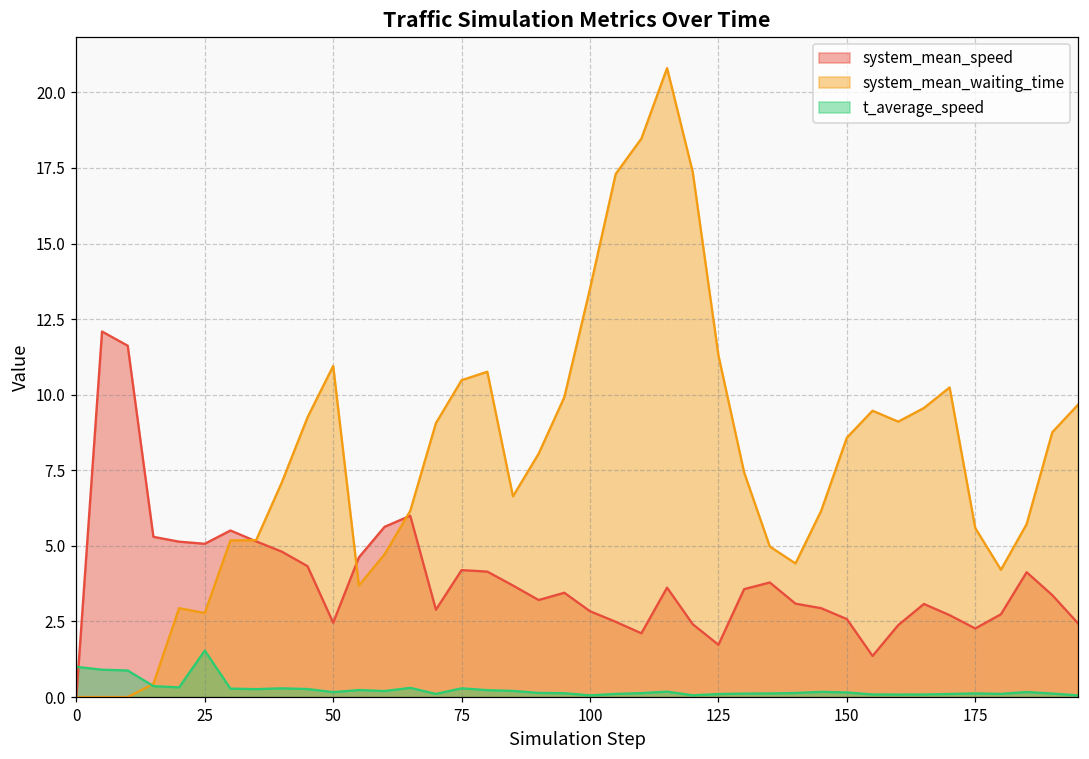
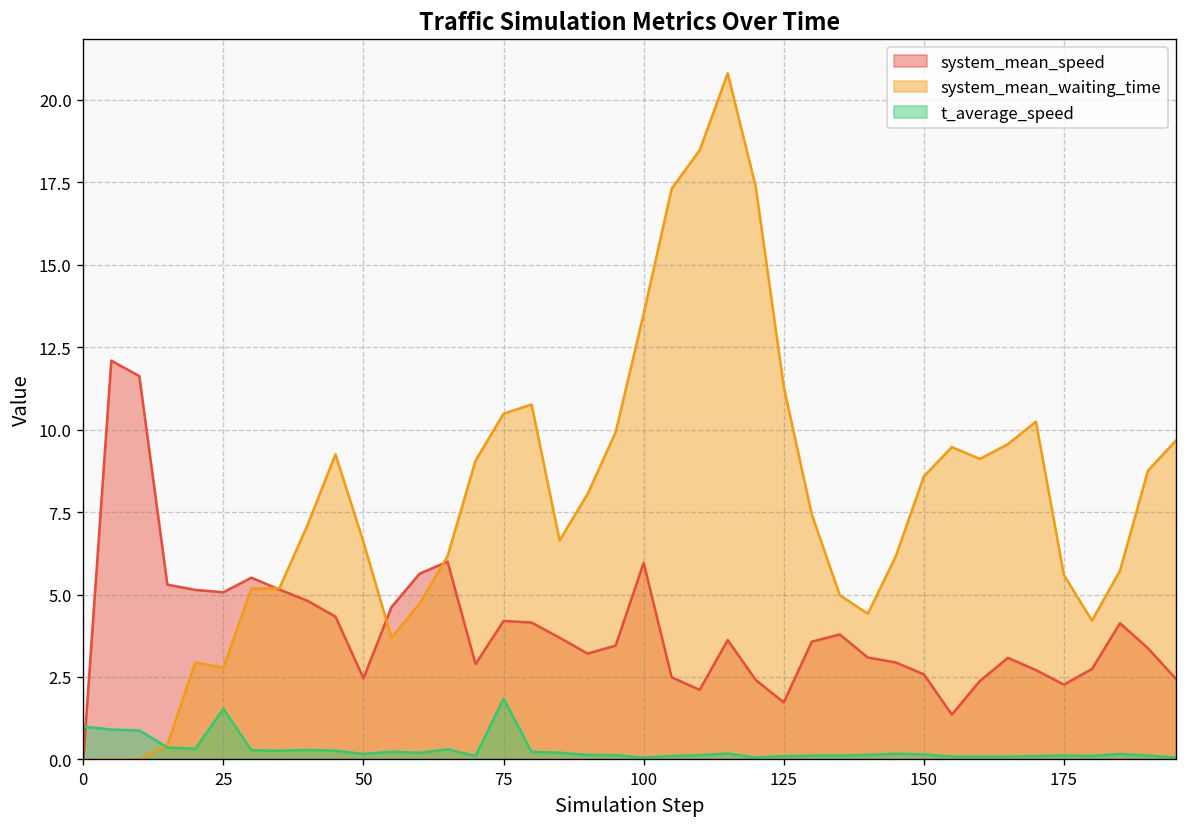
system_mean_waiting_time, 50: 11.0 -> 6.6
t_average_speed, 75: 0.3 -> 1.8
system_mean_speed, 100: 2.8 -> 6.0
